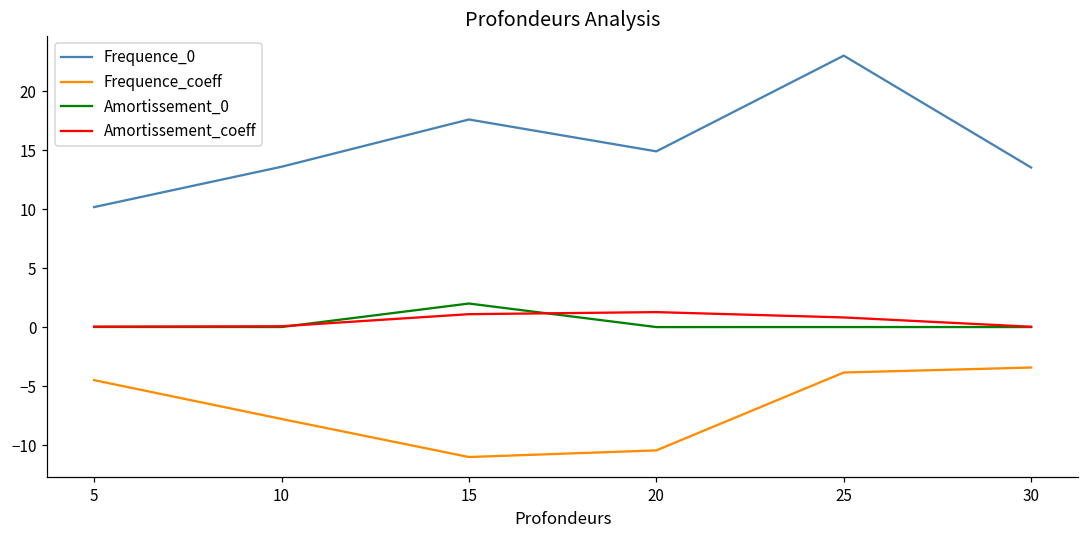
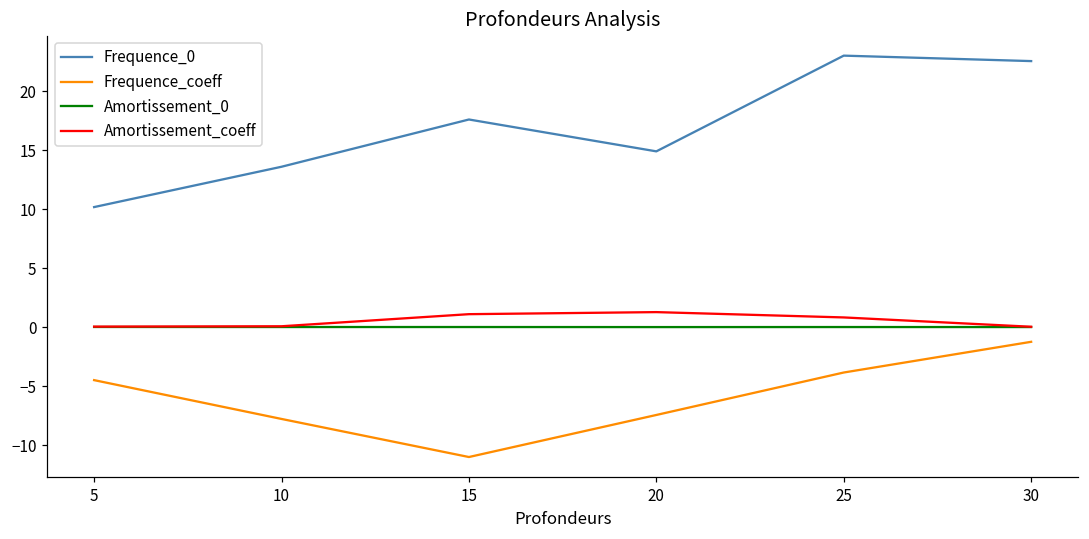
Amortissement_0, 15: 2.0 -> 0.0
Frequence_coeff, 20: -10.4 -> -7.4
Frequence_0, 30: 13.5 -> 22.5
Frequence_coeff, 30: -3.4 -> -1.2
